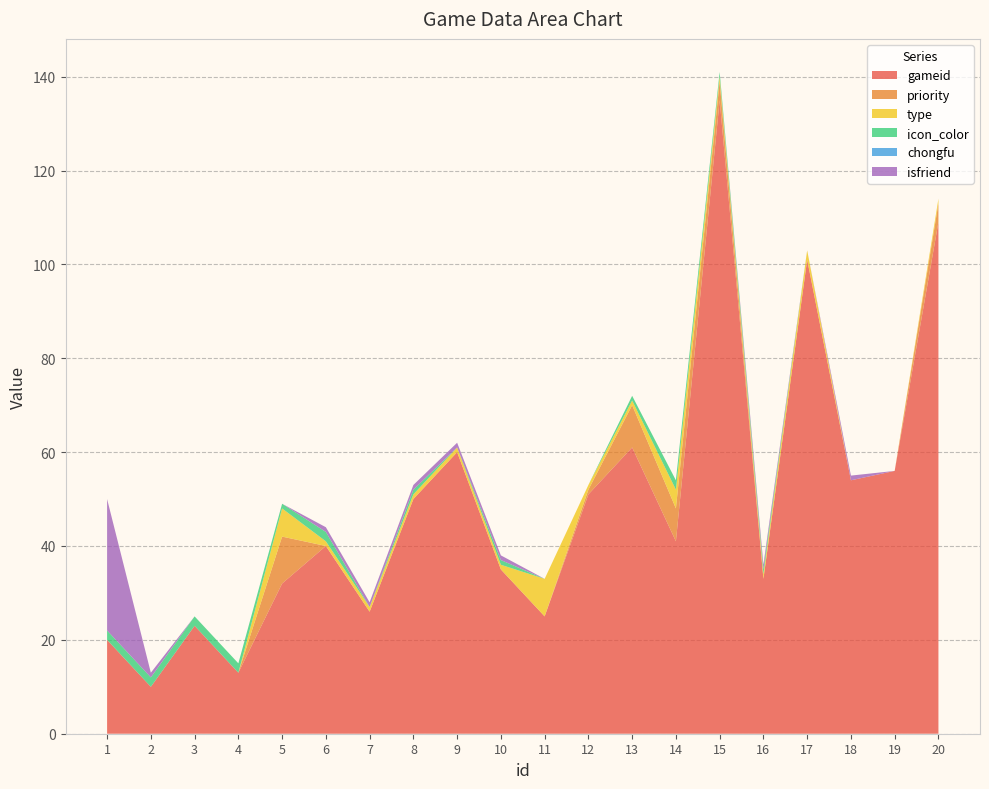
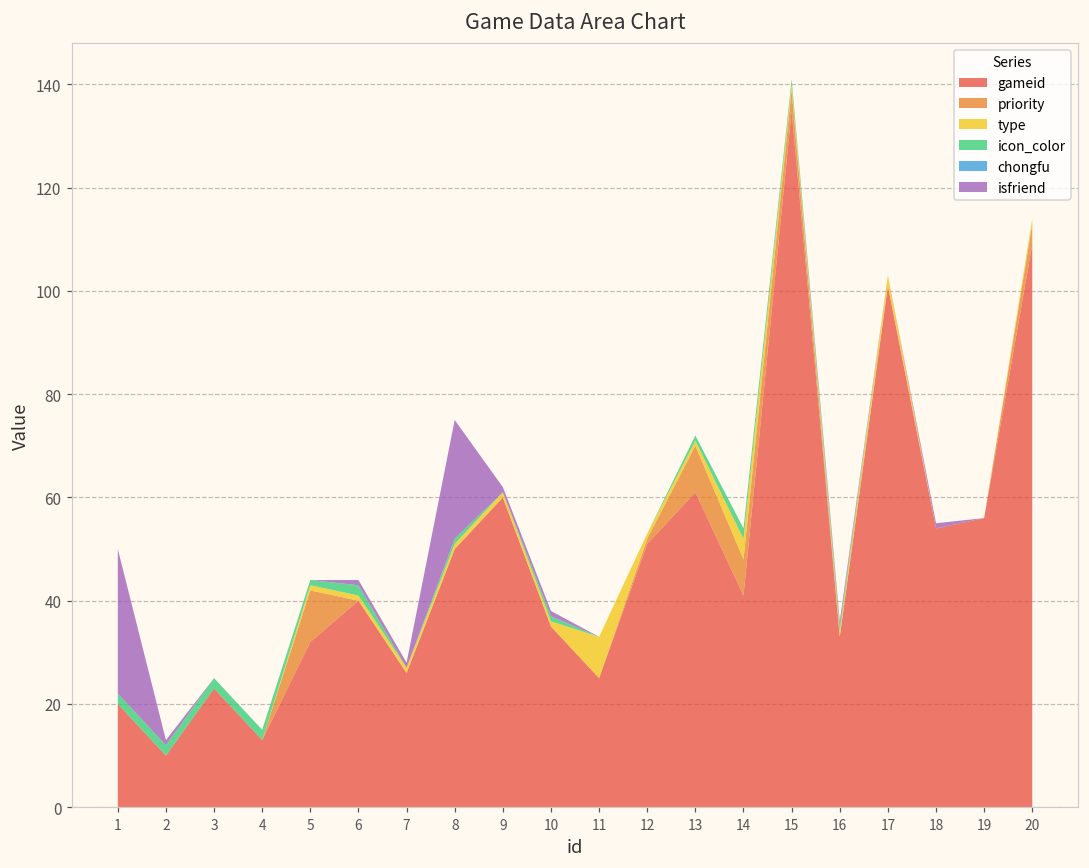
type, 5: 6 -> 1
isfriend, 8: 1 -> 23
